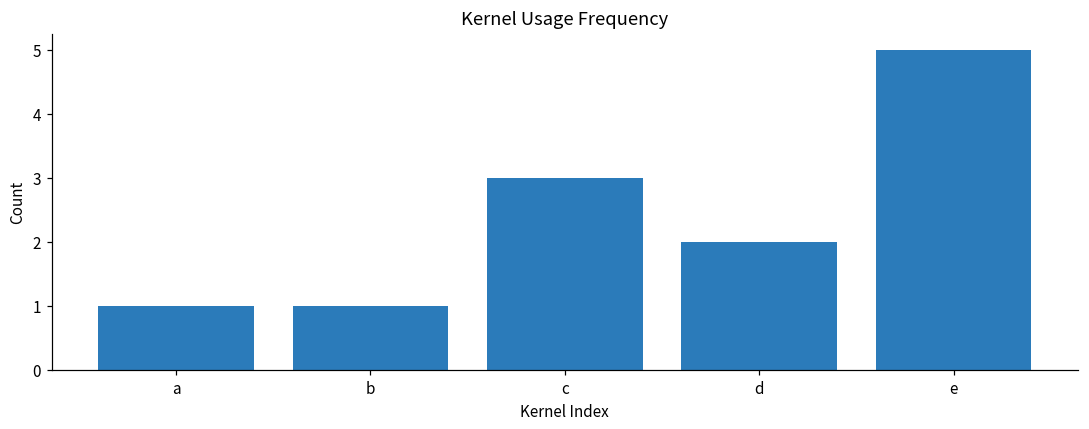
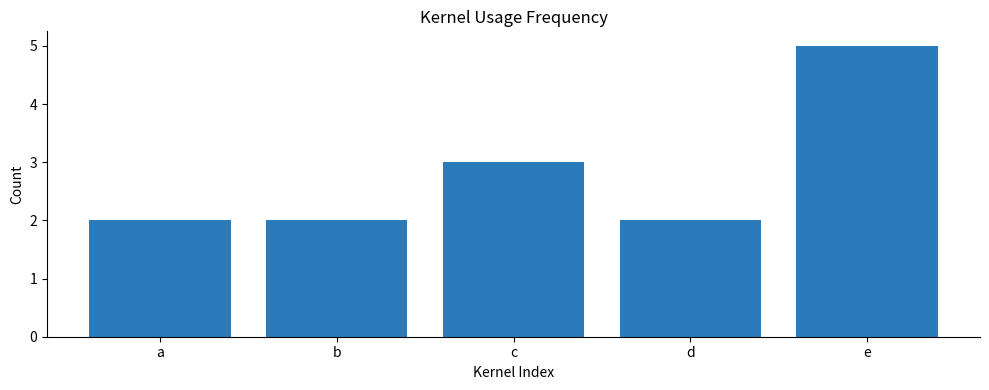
a: 1 -> 2
b: 1 -> 2
